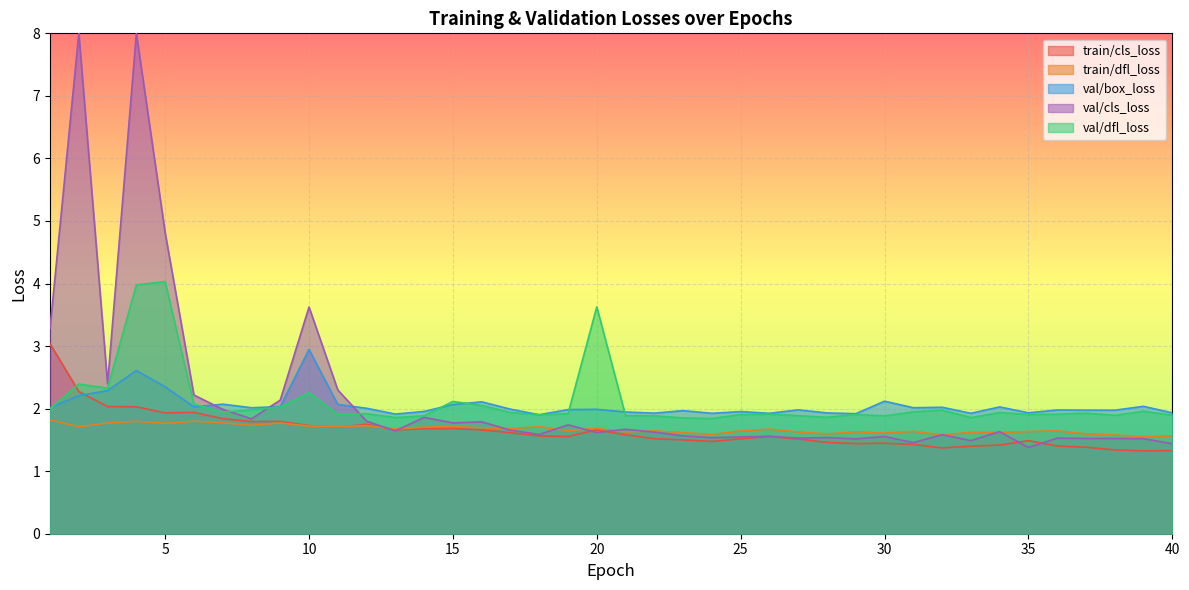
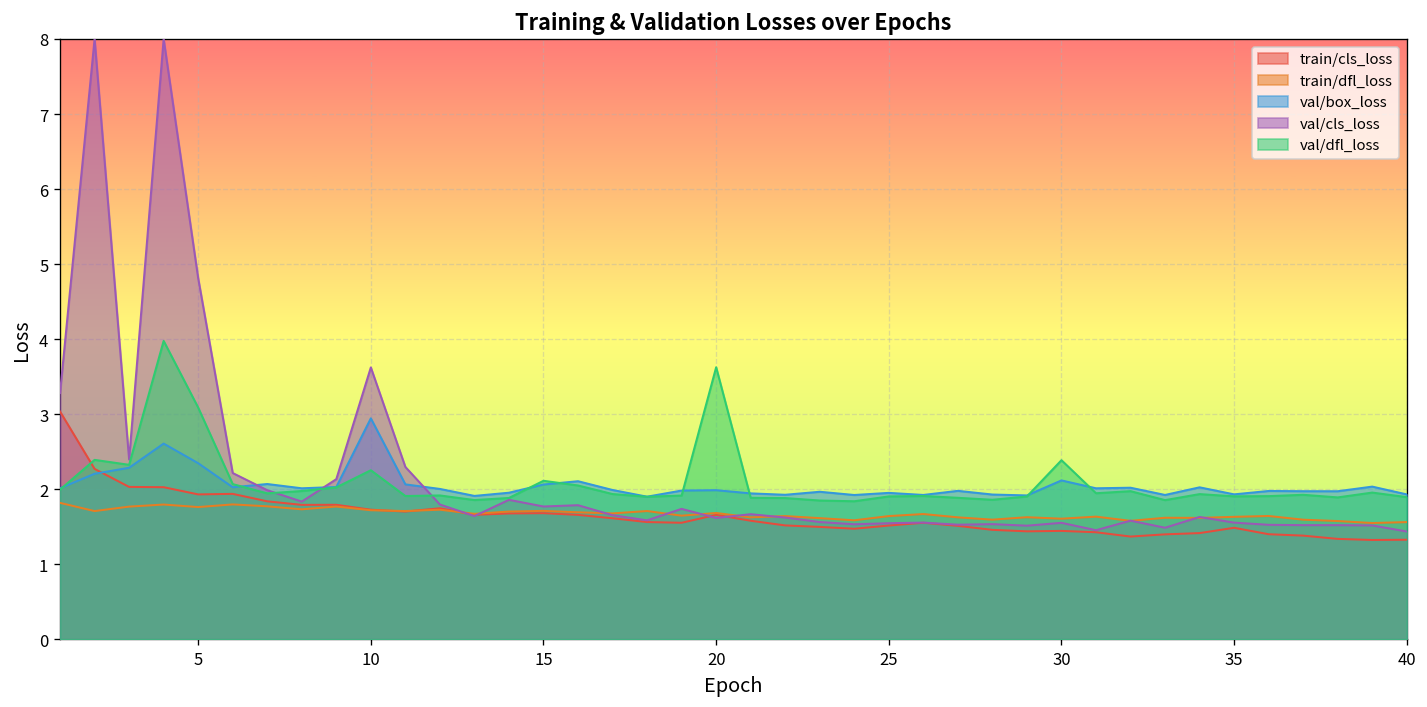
val/dfl_loss, 5: 4.0 -> 3.1
val/dfl_loss, 30: 1.9 -> 2.4
val/cls_loss, 35: 1.4 -> 1.6
